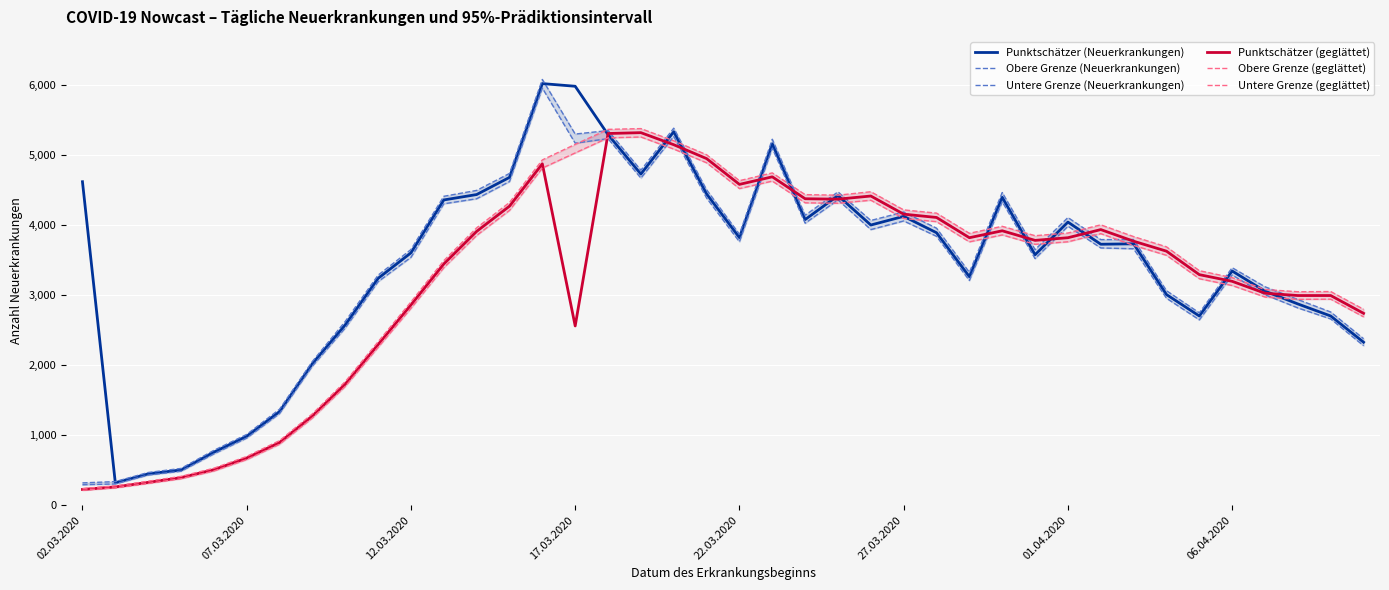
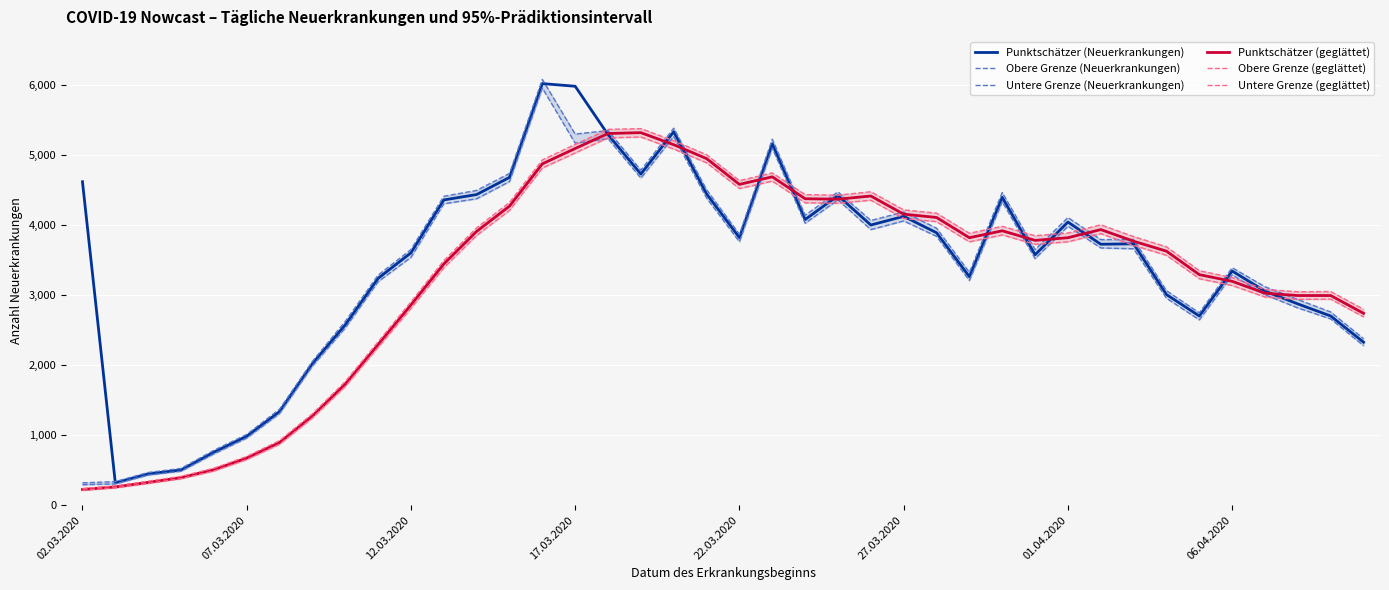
Punktschätzer (geglättet), 17.03.2020: 2,600 -> 5,100
